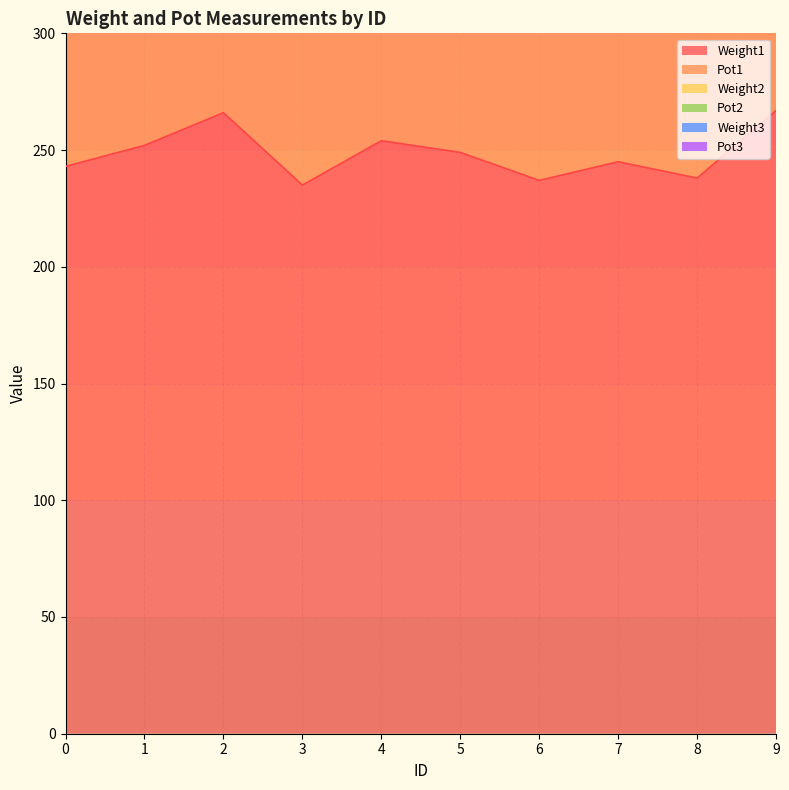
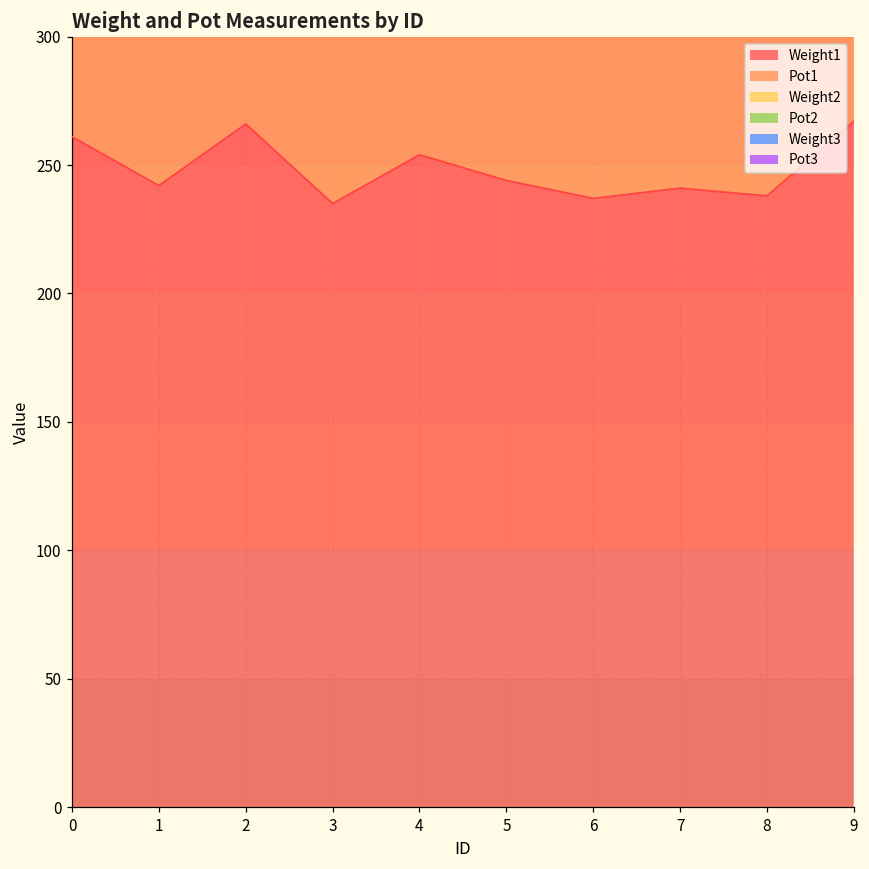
Weight1, 0: 243 -> 261
Weight1, 1: 252 -> 242
Weight1, 5: 249 -> 244
Weight1, 7: 245 -> 241
